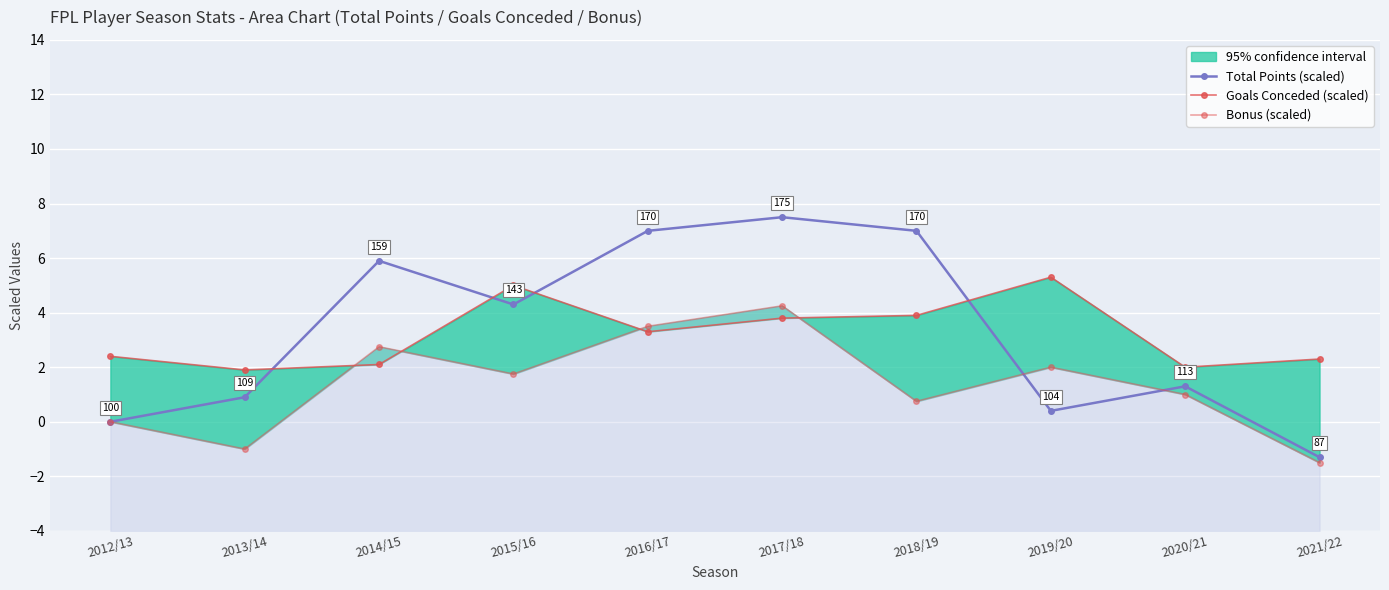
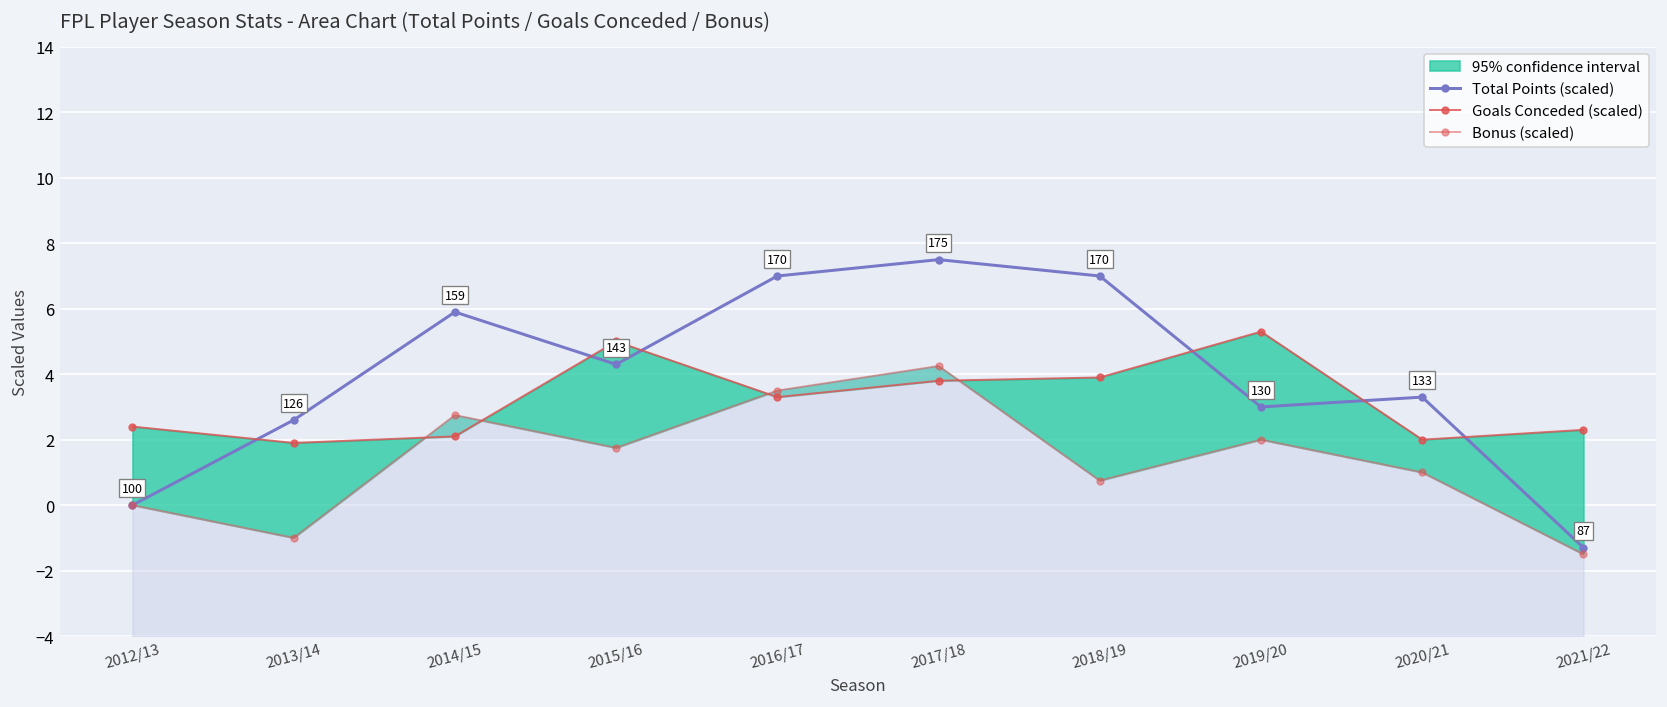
Total Points (scaled), 2013/14: 109 -> 126
Total Points (scaled), 2019/20: 104 -> 130
Total Points (scaled), 2020/21: 113 -> 133
